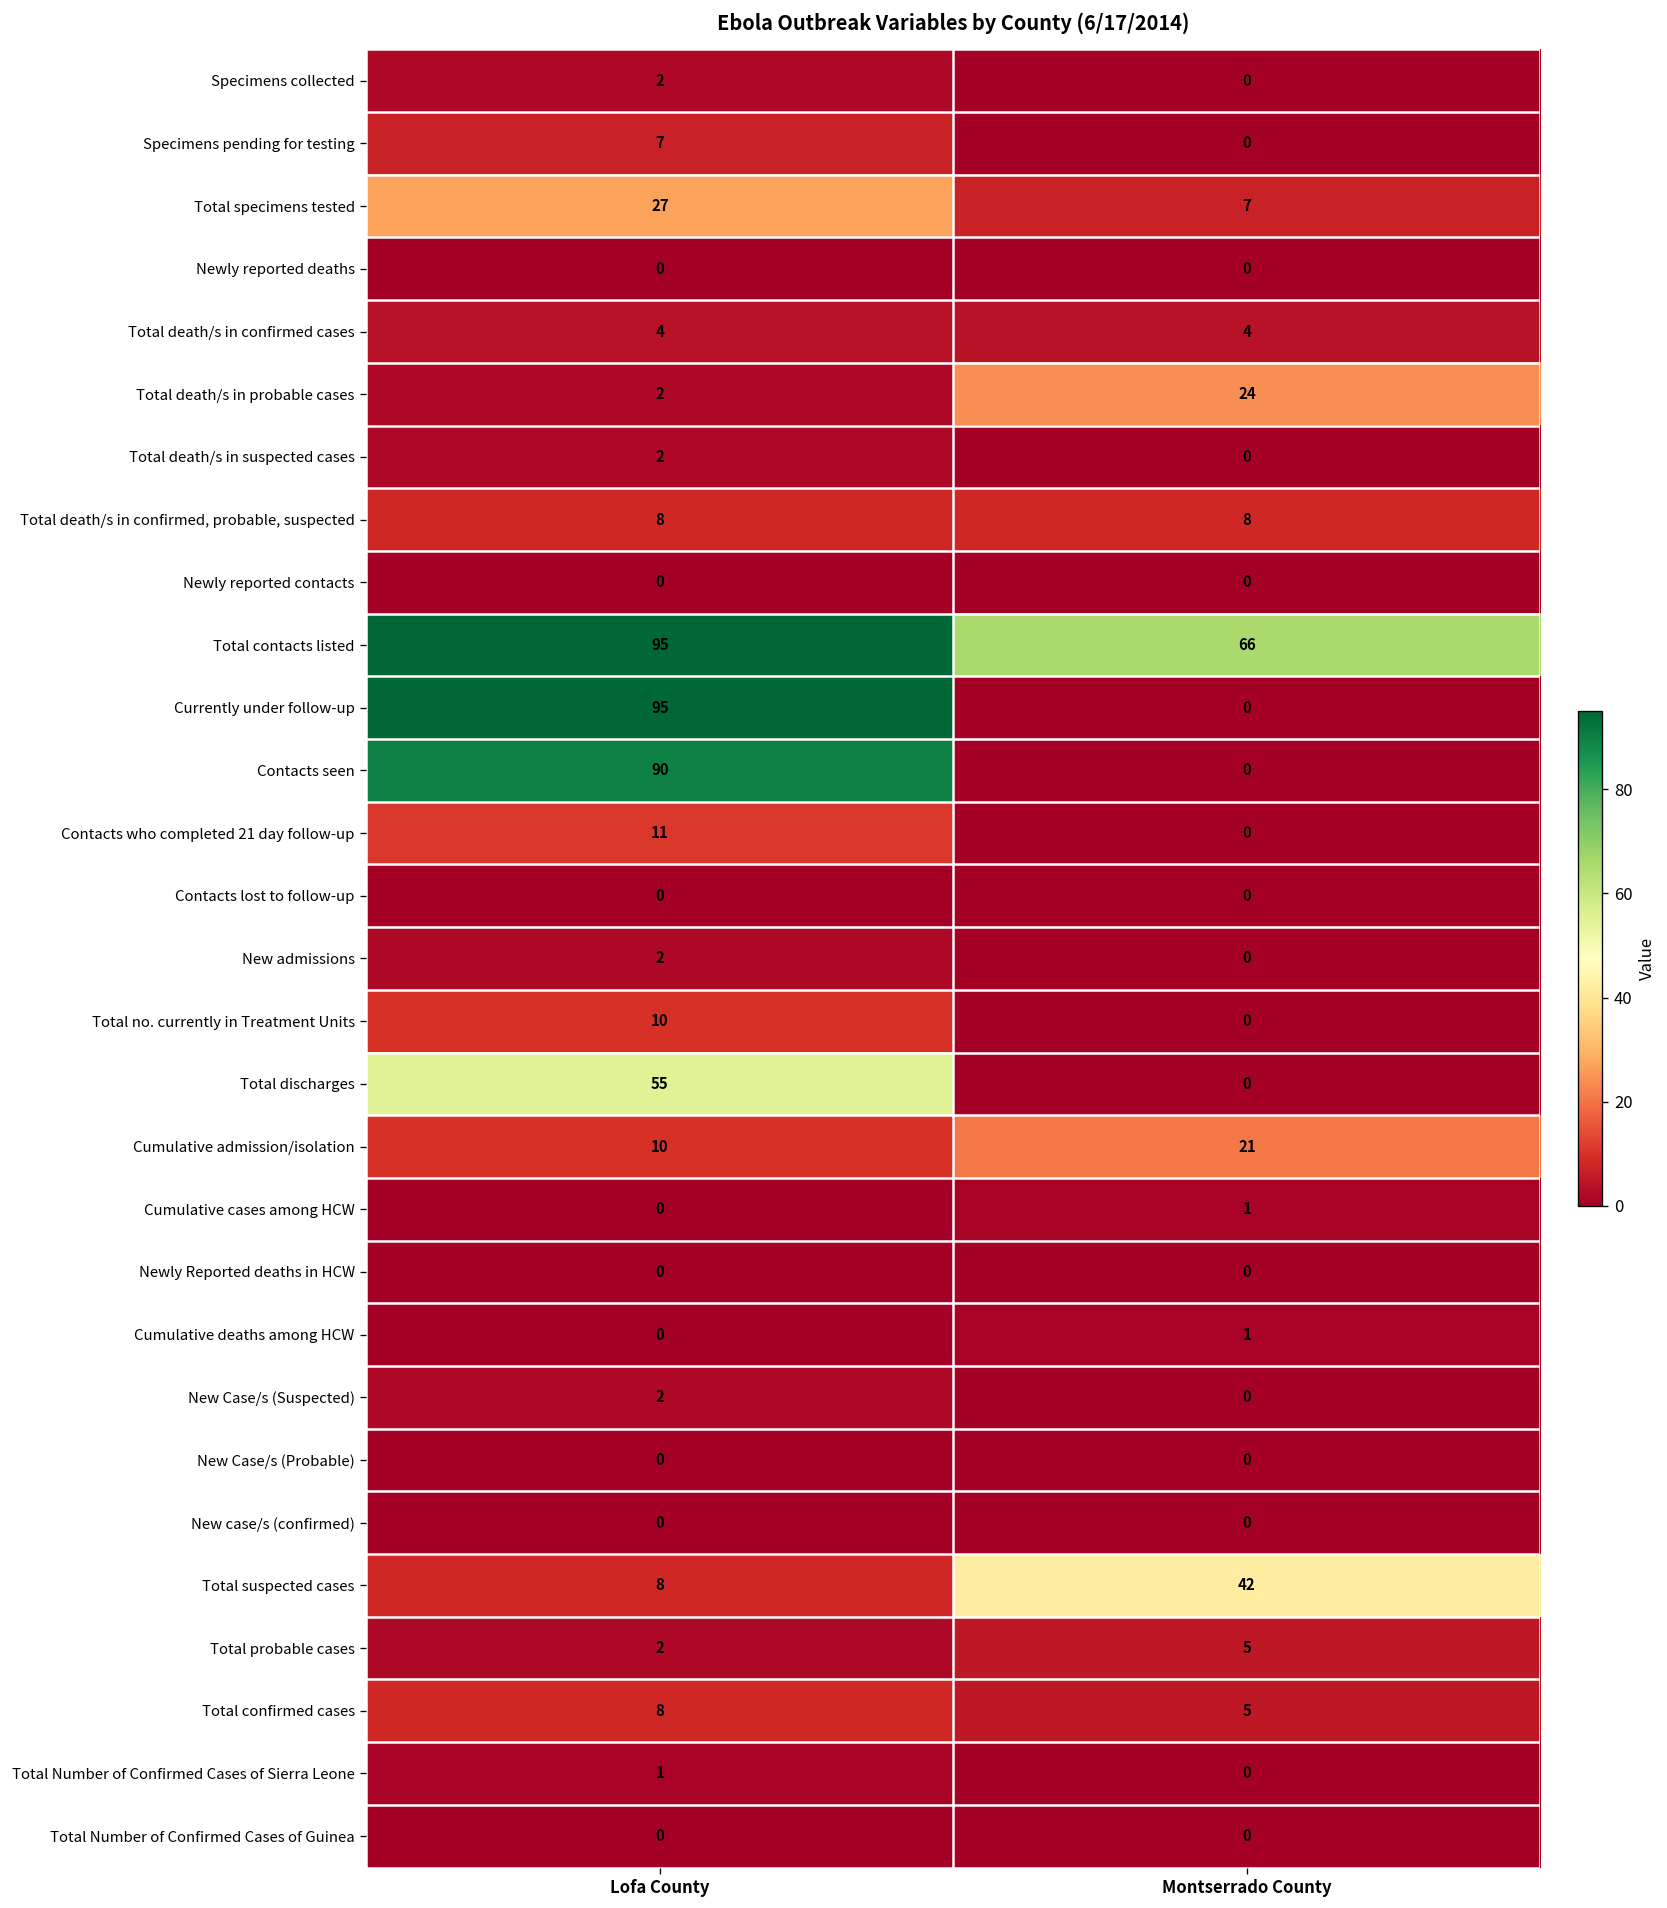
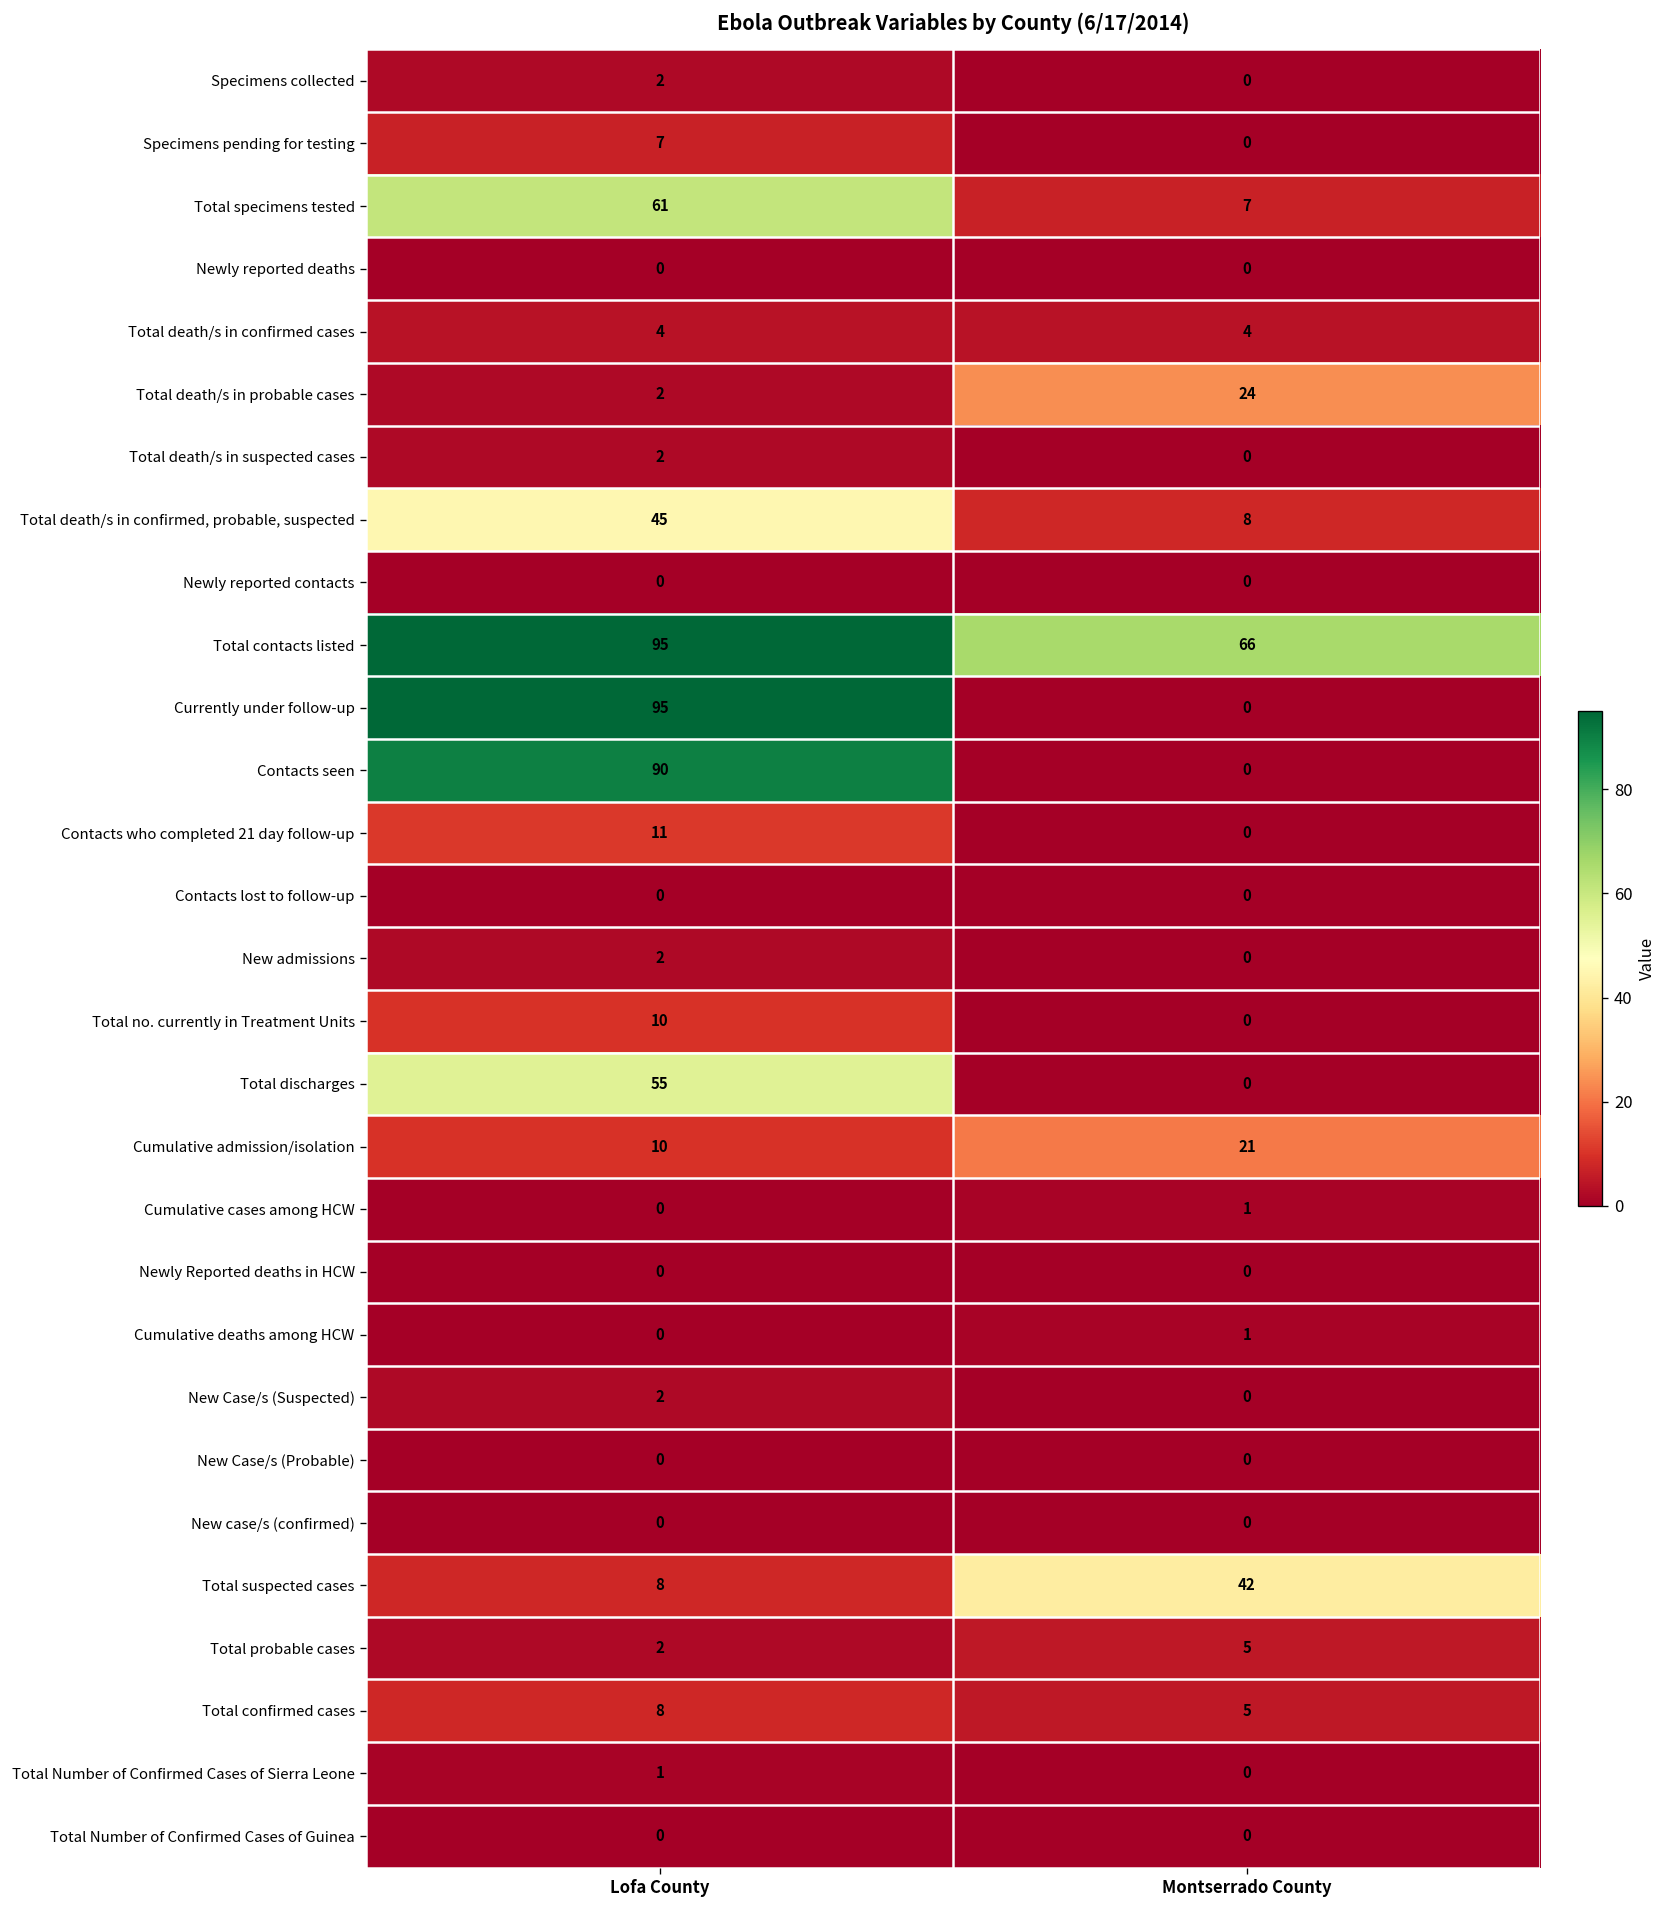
Total specimens tested, Lofa County: 27 -> 61
Total death/s in confirmed, probable, suspected, Lofa County: 8 -> 45
